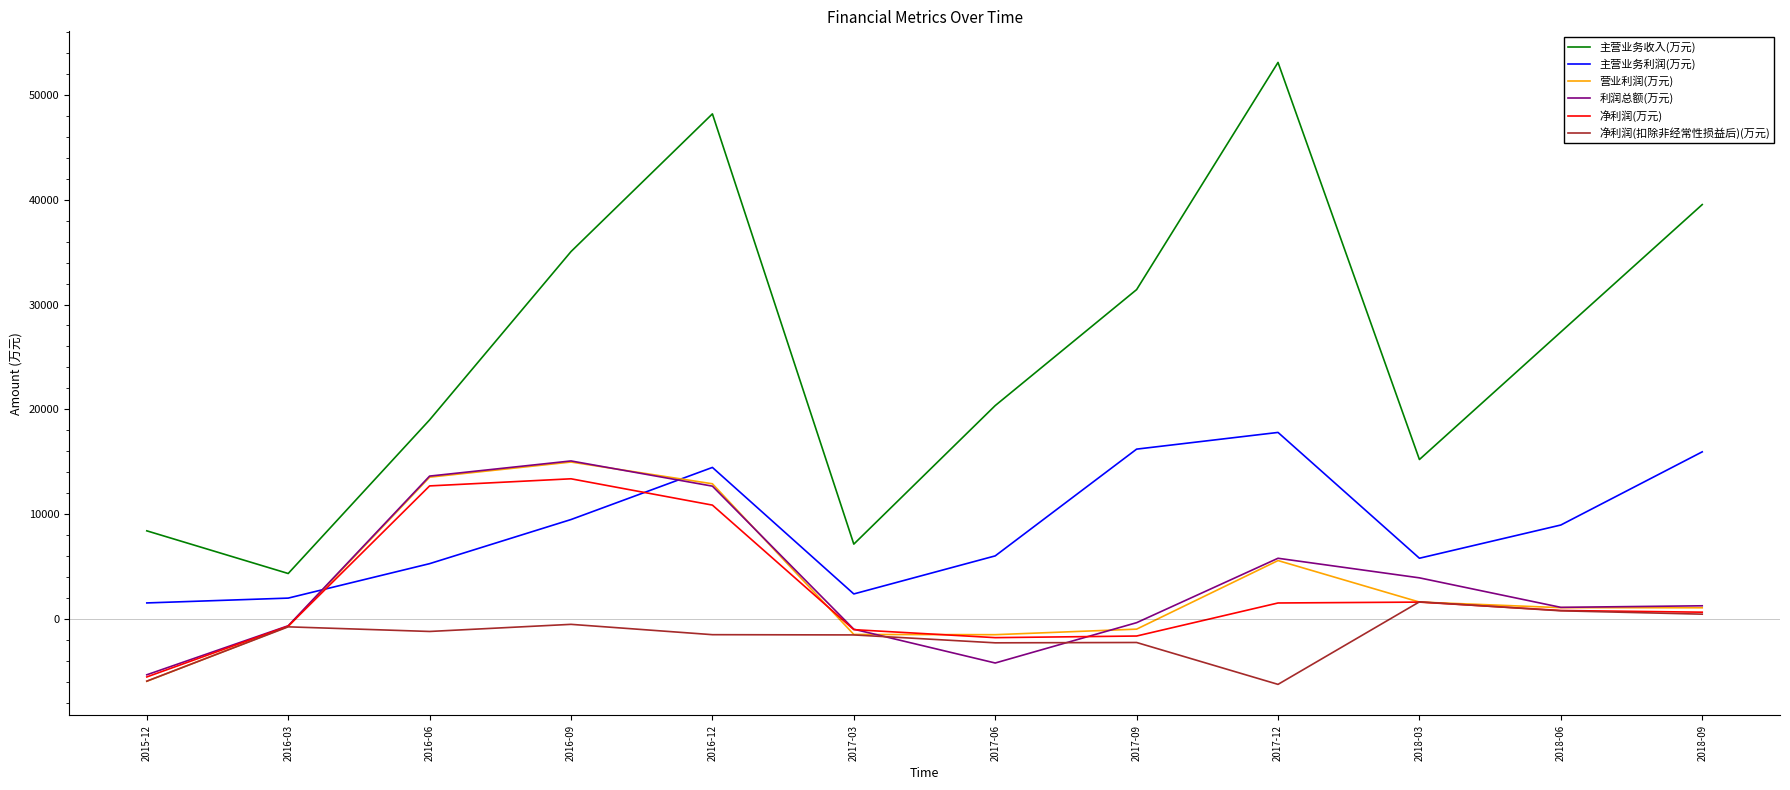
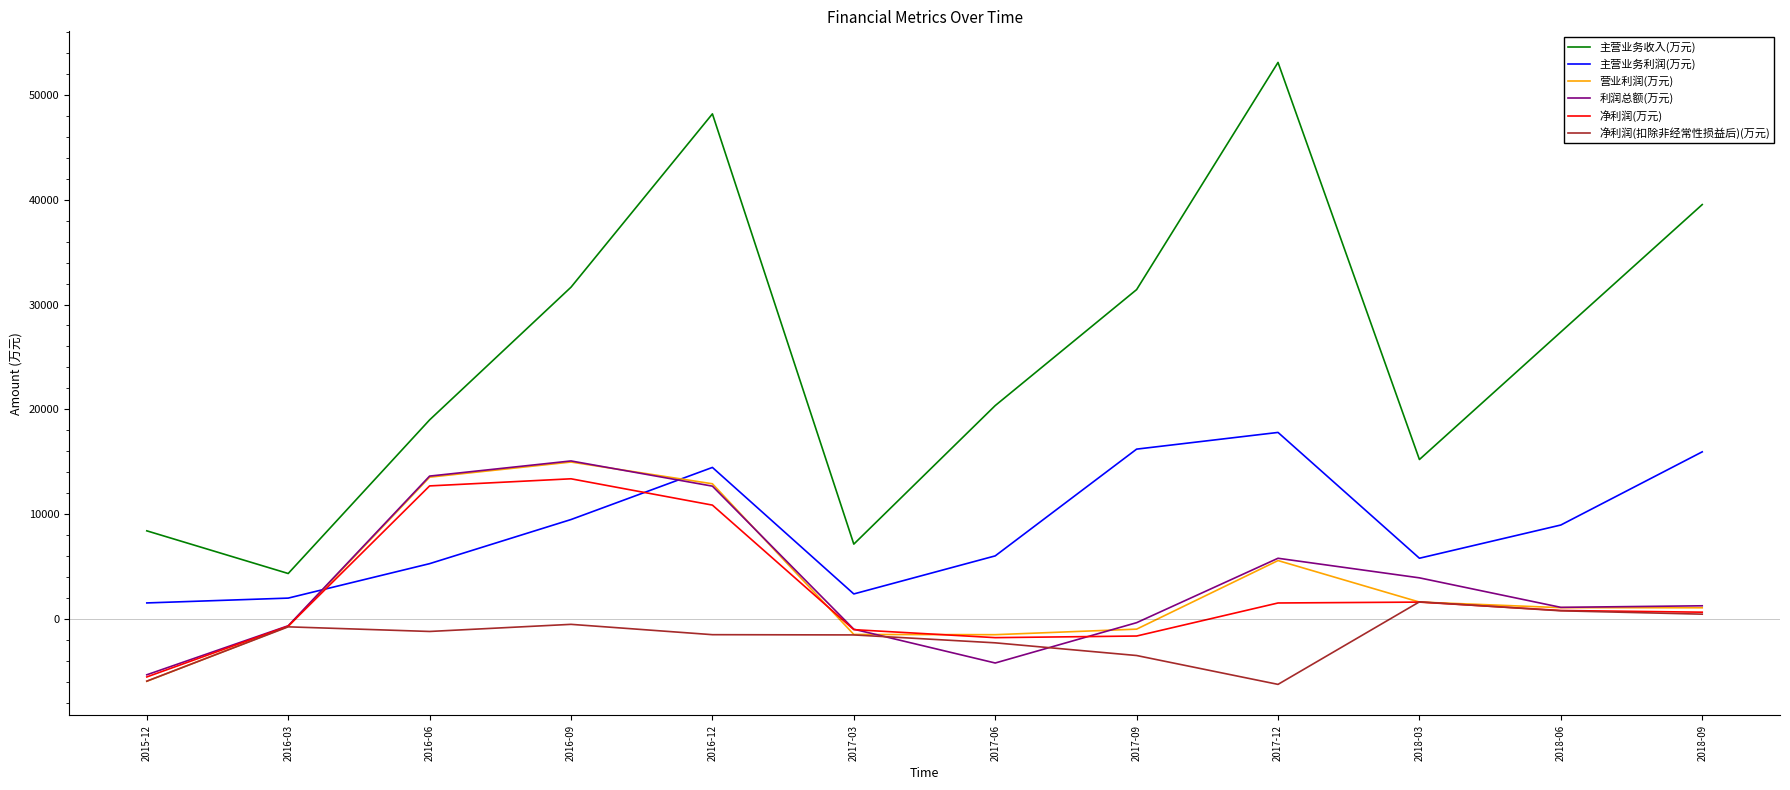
主营业务收入(万元), 2016-09: 35100 -> 31700
净利润(扣除非经常性损益后)(万元), 2017-09: -2200 -> -3500
